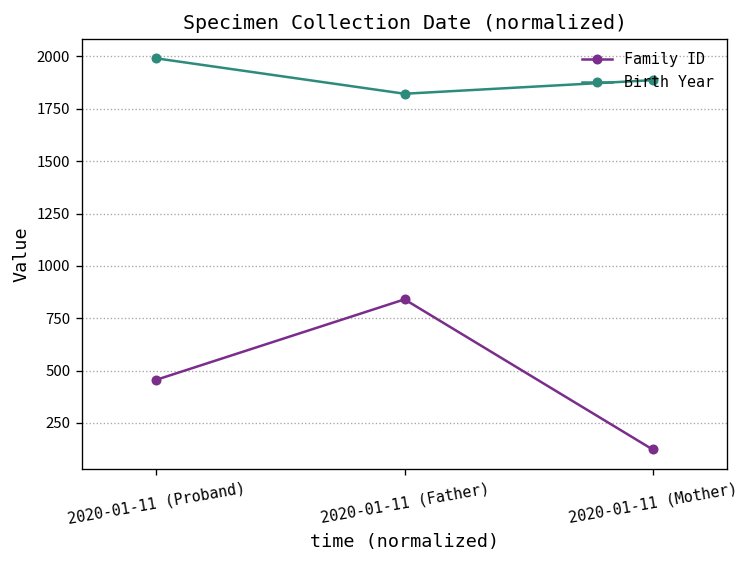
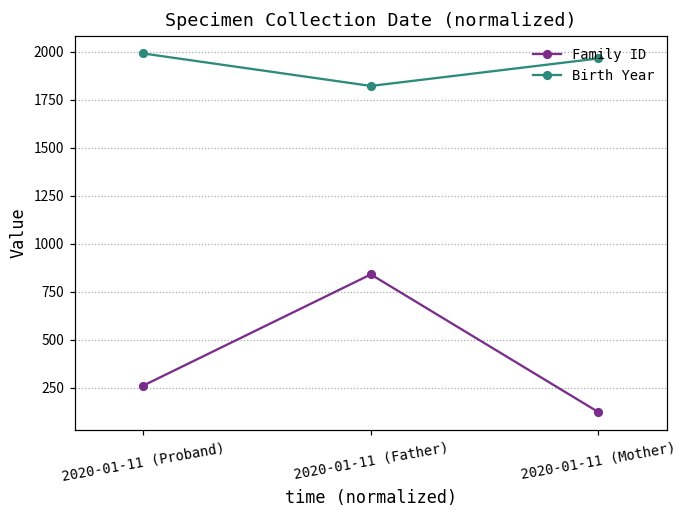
Family ID, 2020-01-11 (Proband): 460 -> 260
Birth Year, 2020-01-11 (Mother): 1890 -> 1970
